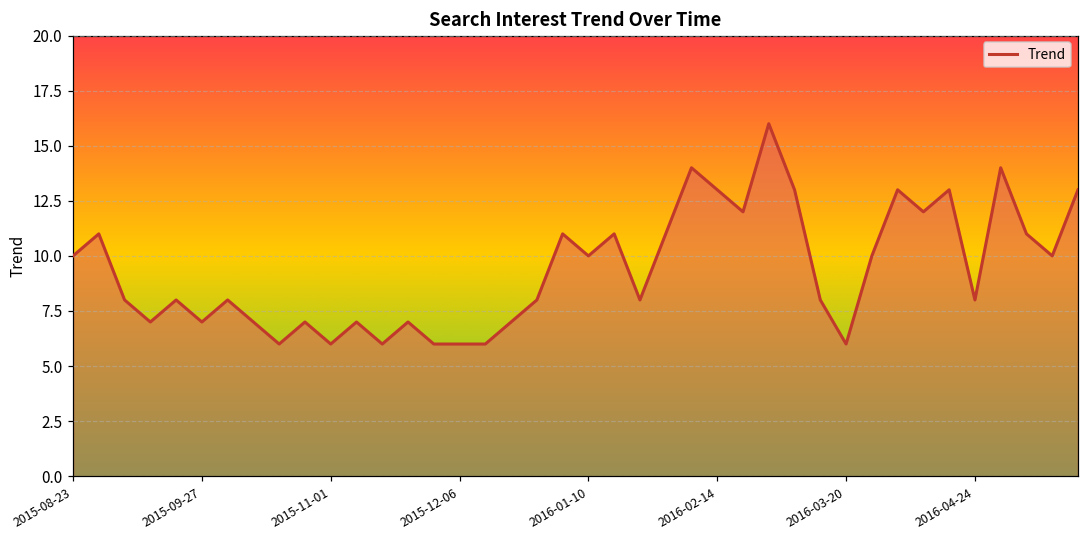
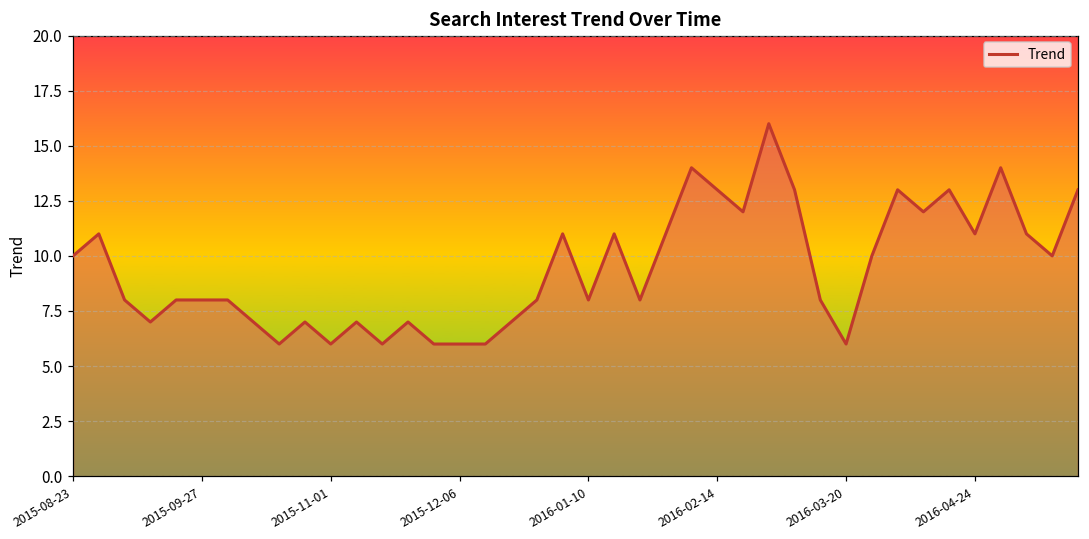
2015-09-27: 7 -> 8
2016-01-10: 10 -> 8
2016-04-24: 8 -> 11
